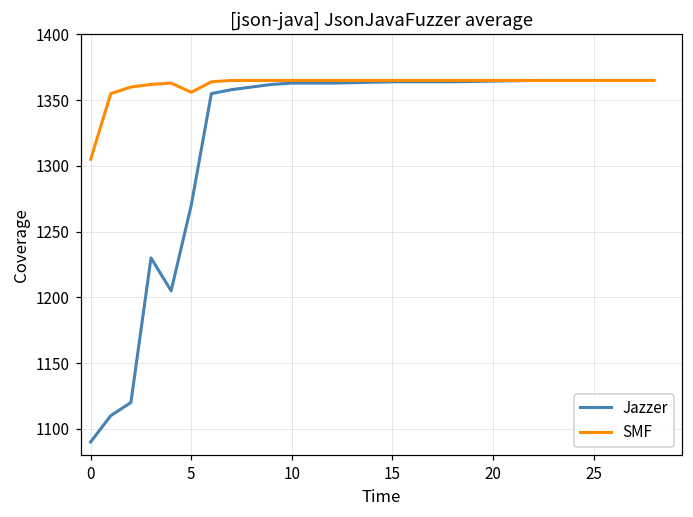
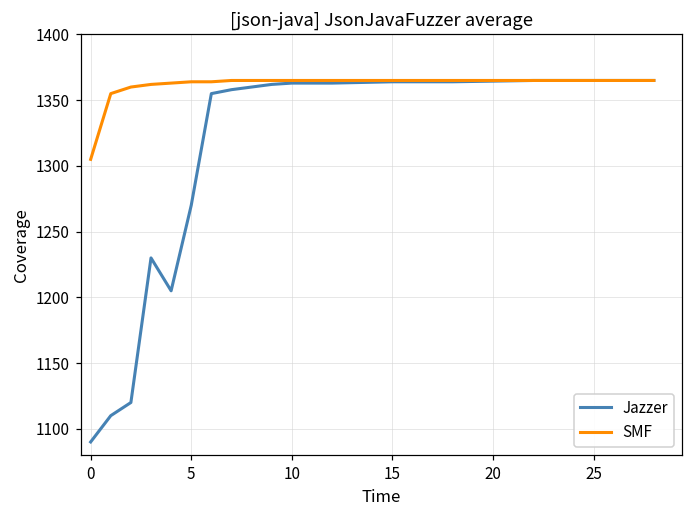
SMF, 5: 1356 -> 1364
